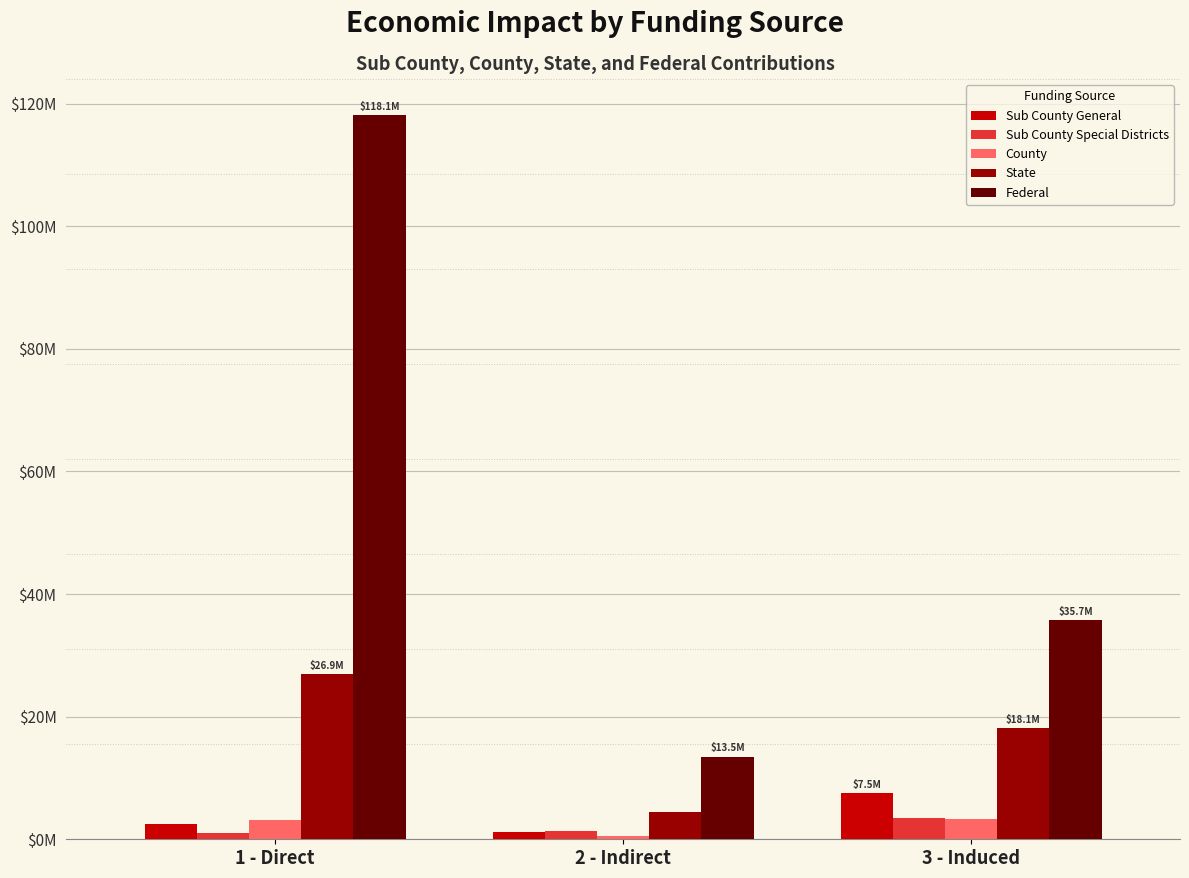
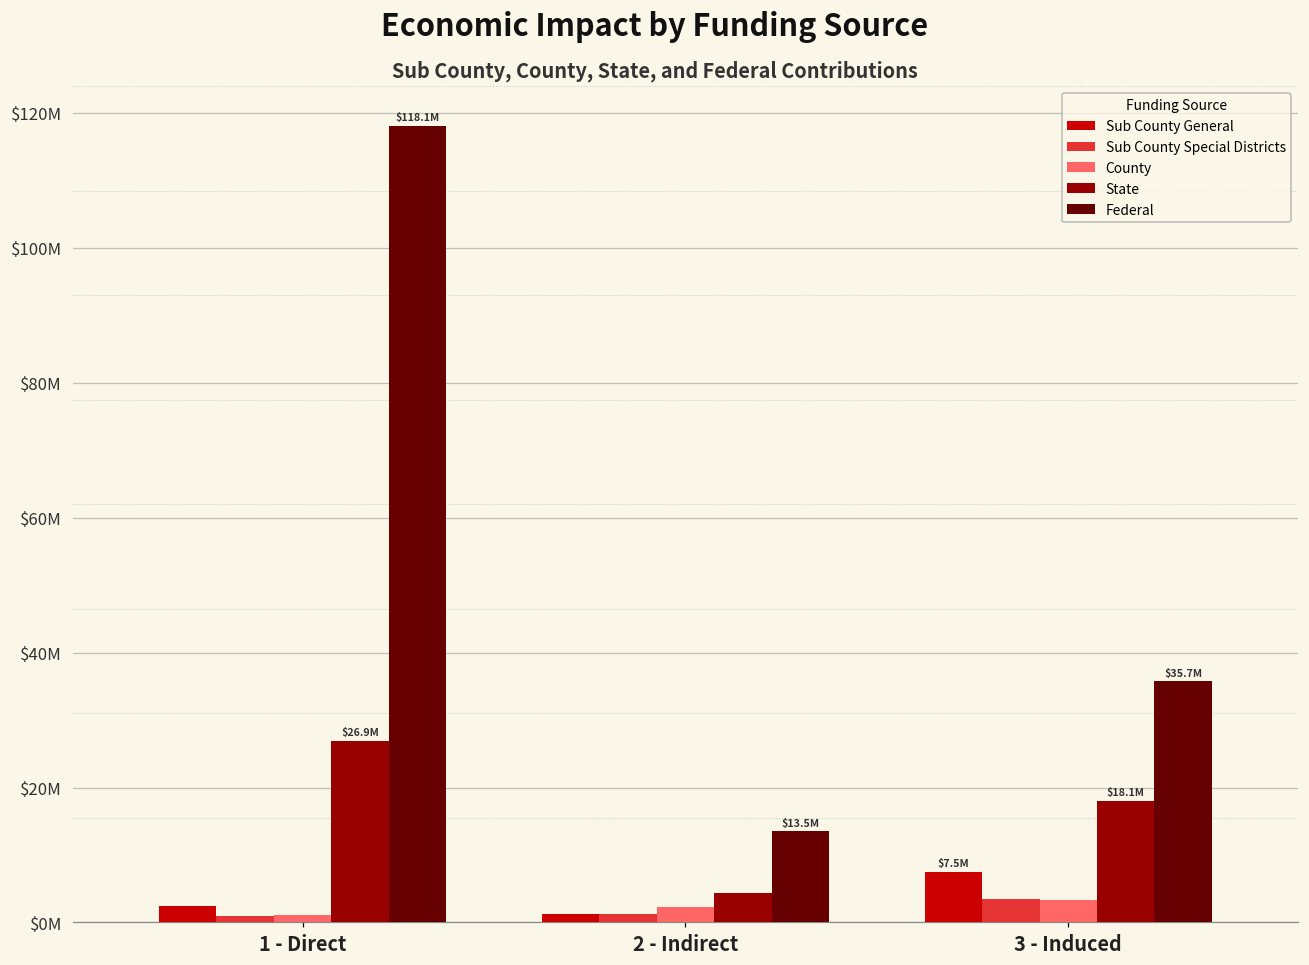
County, 1 - Direct: $3000000 -> $1000000
County, 2 - Indirect: $1000000 -> $2000000
